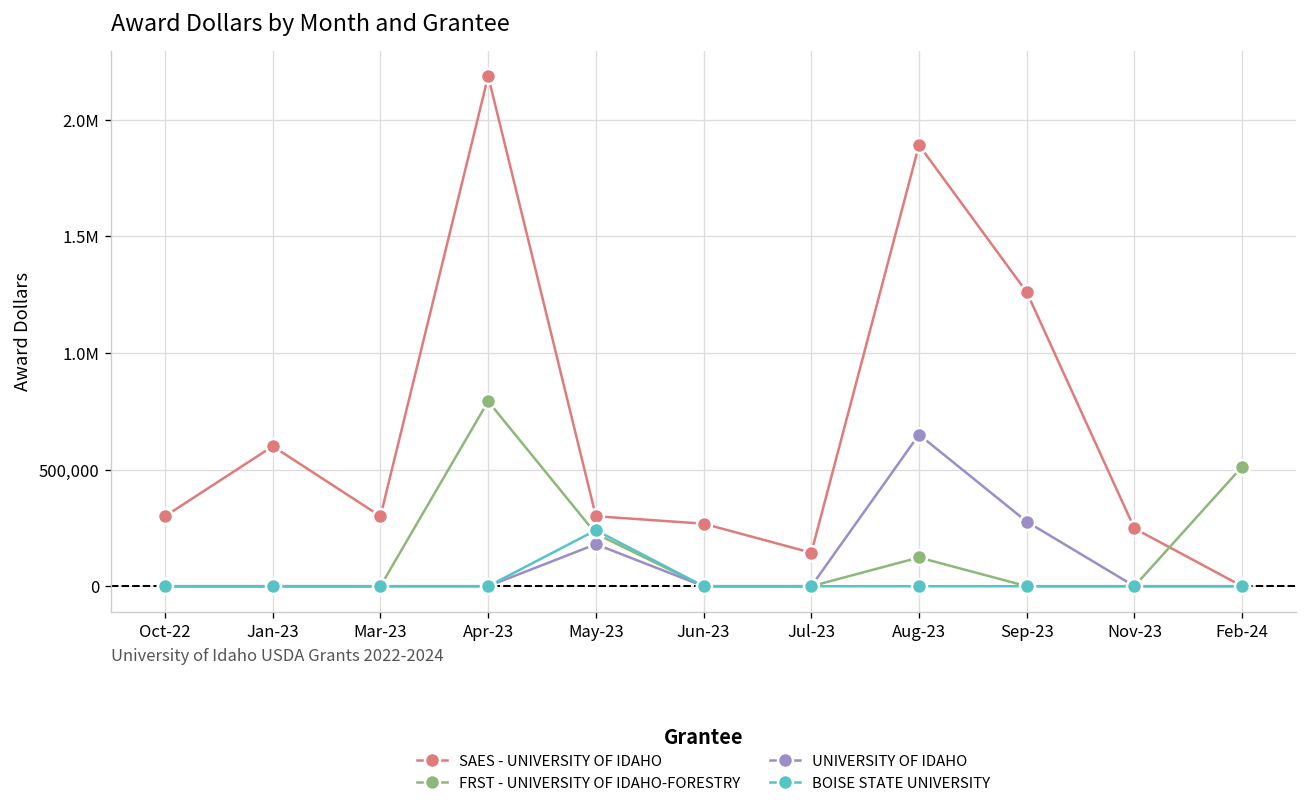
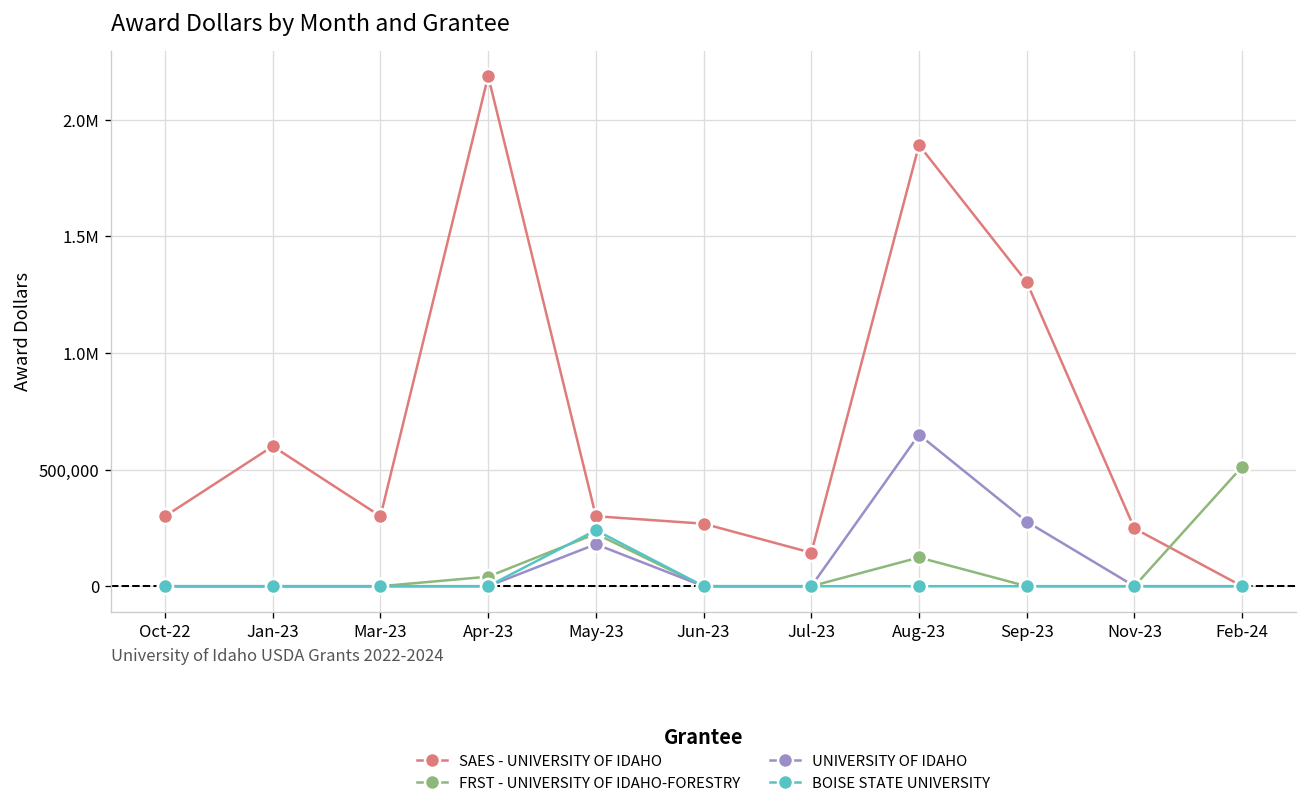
FRST - UNIVERSITY OF IDAHO-FORESTRY, Apr-23: 790,000 -> 40,000
SAES - UNIVERSITY OF IDAHO, Sep-23: 1,260,000 -> 1,300,000
